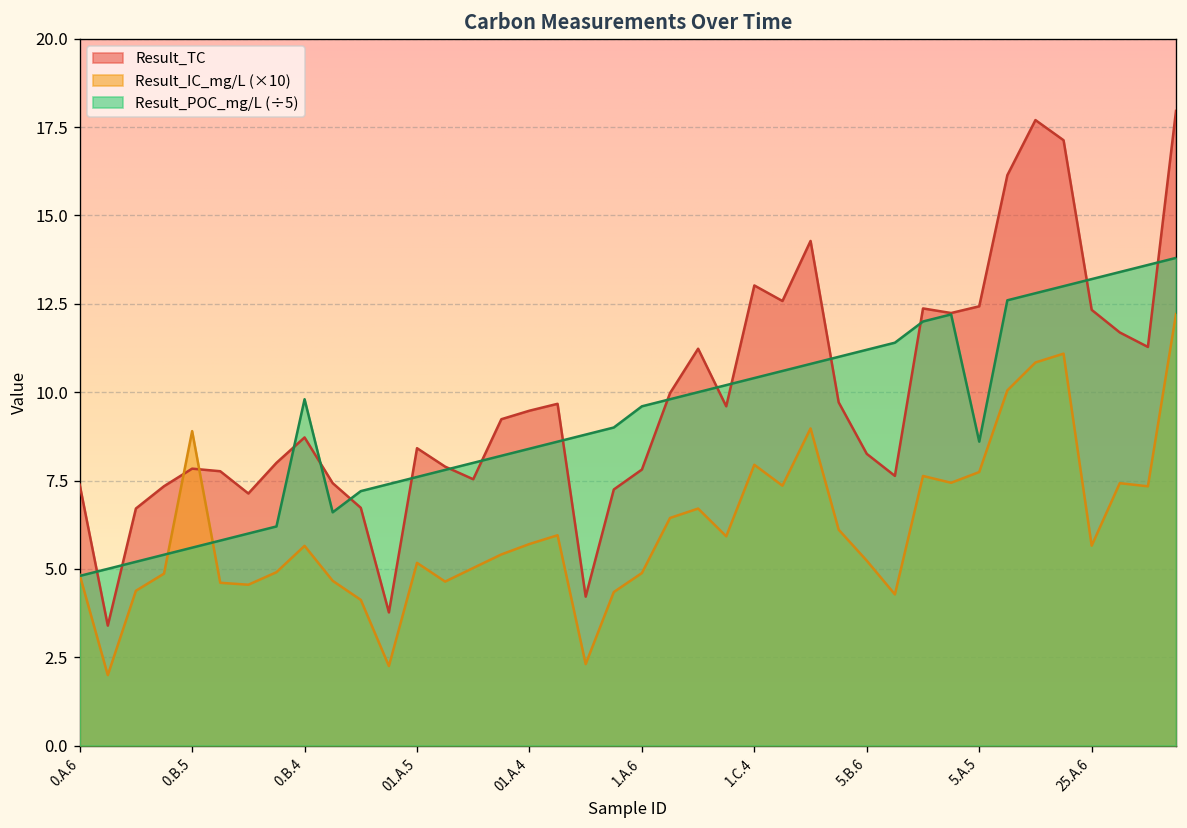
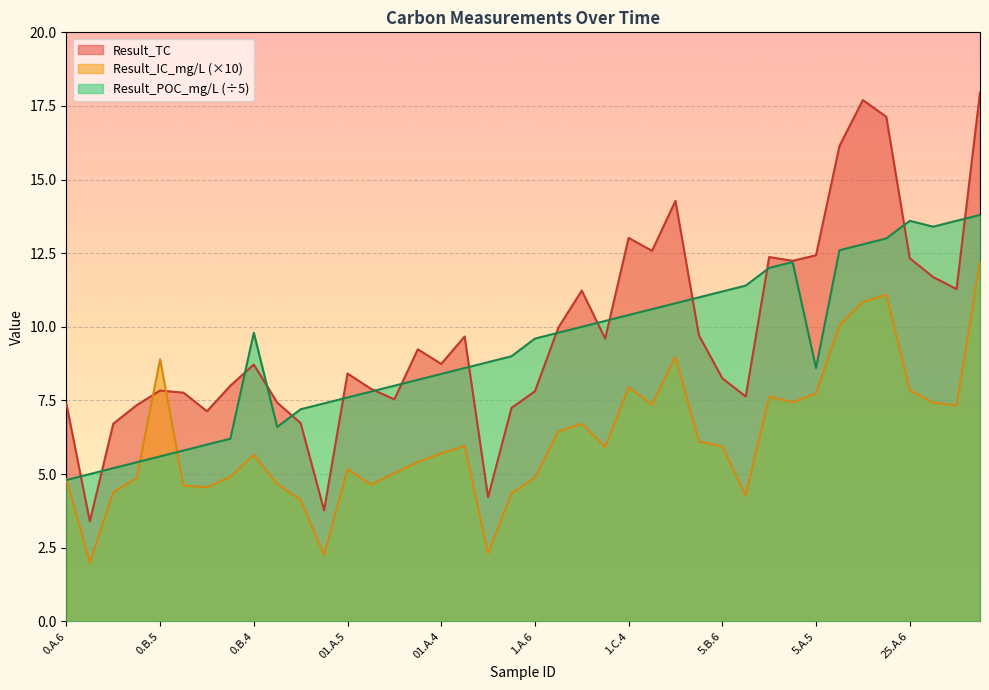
Result_TC, 01.A.4: 9.5 -> 8.7
Result_IC_mg/L (×10), 5.B.6: 5.2 -> 5.9
Result_IC_mg/L (×10), 25.A.6: 5.7 -> 7.8
Result_POC_mg/L (÷5), 25.A.6: 13.2 -> 13.6
